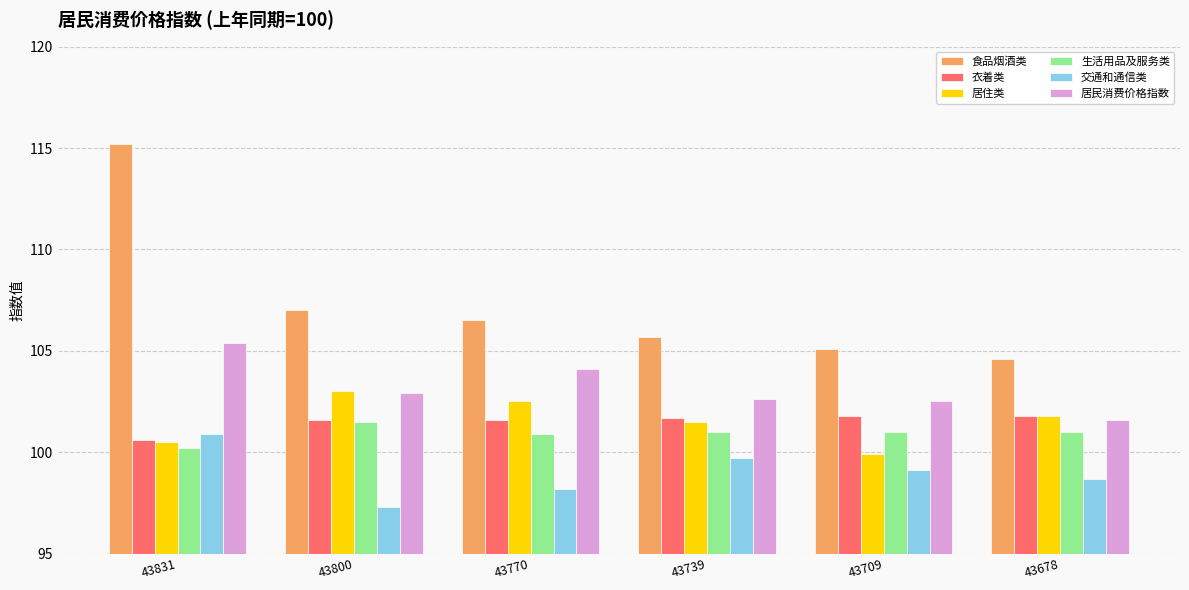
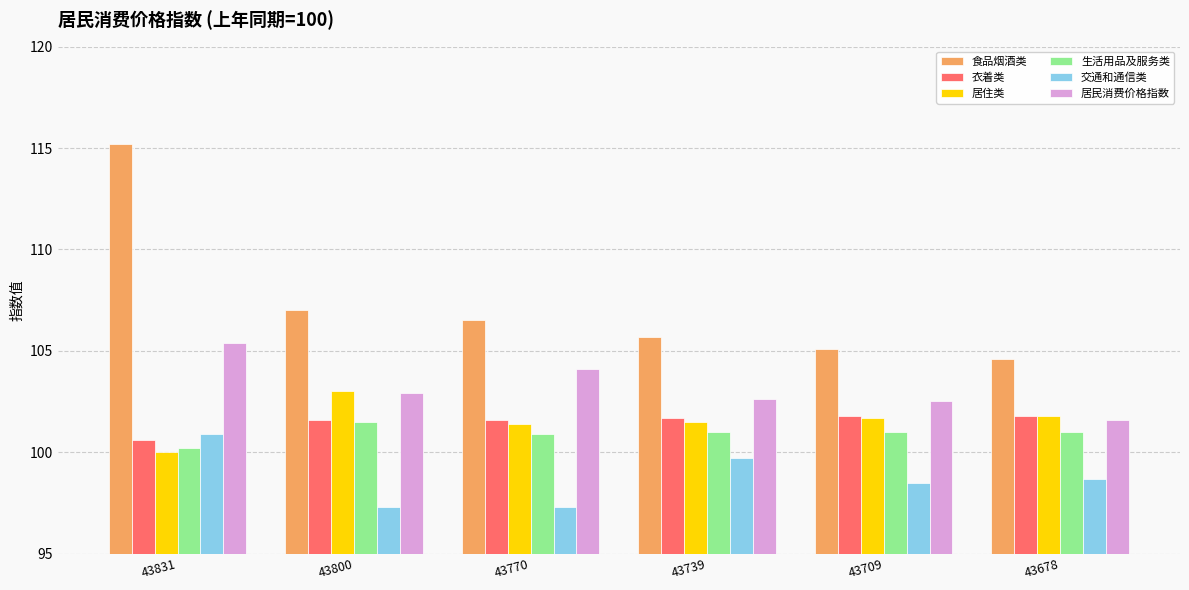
居住类, 43831: 100.5 -> 100.0
居住类, 43770: 102.5 -> 101.4
交通和通信类, 43770: 98.2 -> 97.3
居住类, 43709: 99.9 -> 101.7
交通和通信类, 43709: 99.1 -> 98.5
